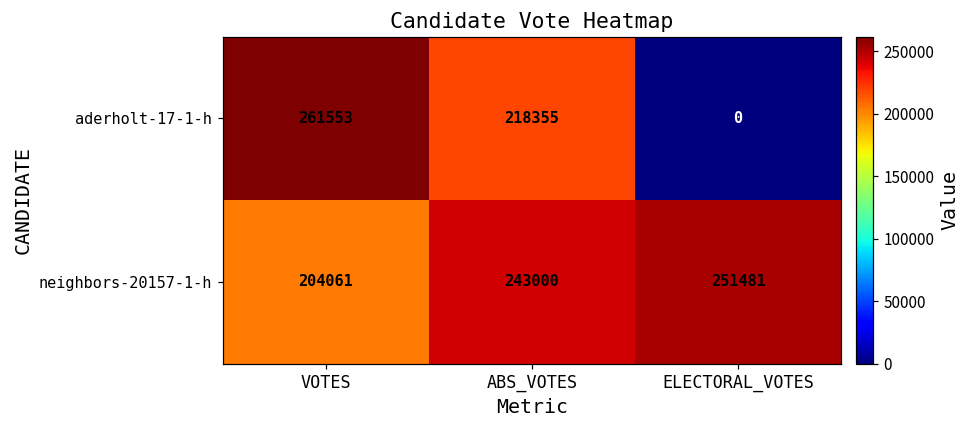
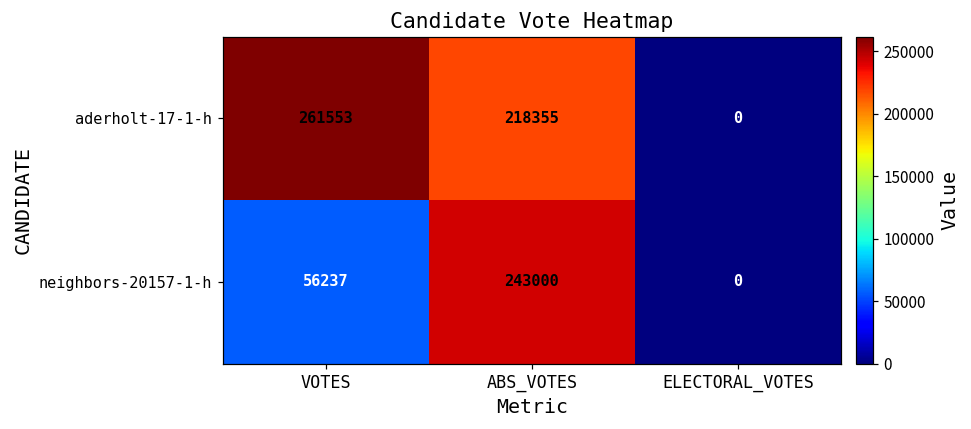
neighbors-20157-1-h, VOTES: 204061 -> 56237
neighbors-20157-1-h, ELECTORAL_VOTES: 251481 -> 0
